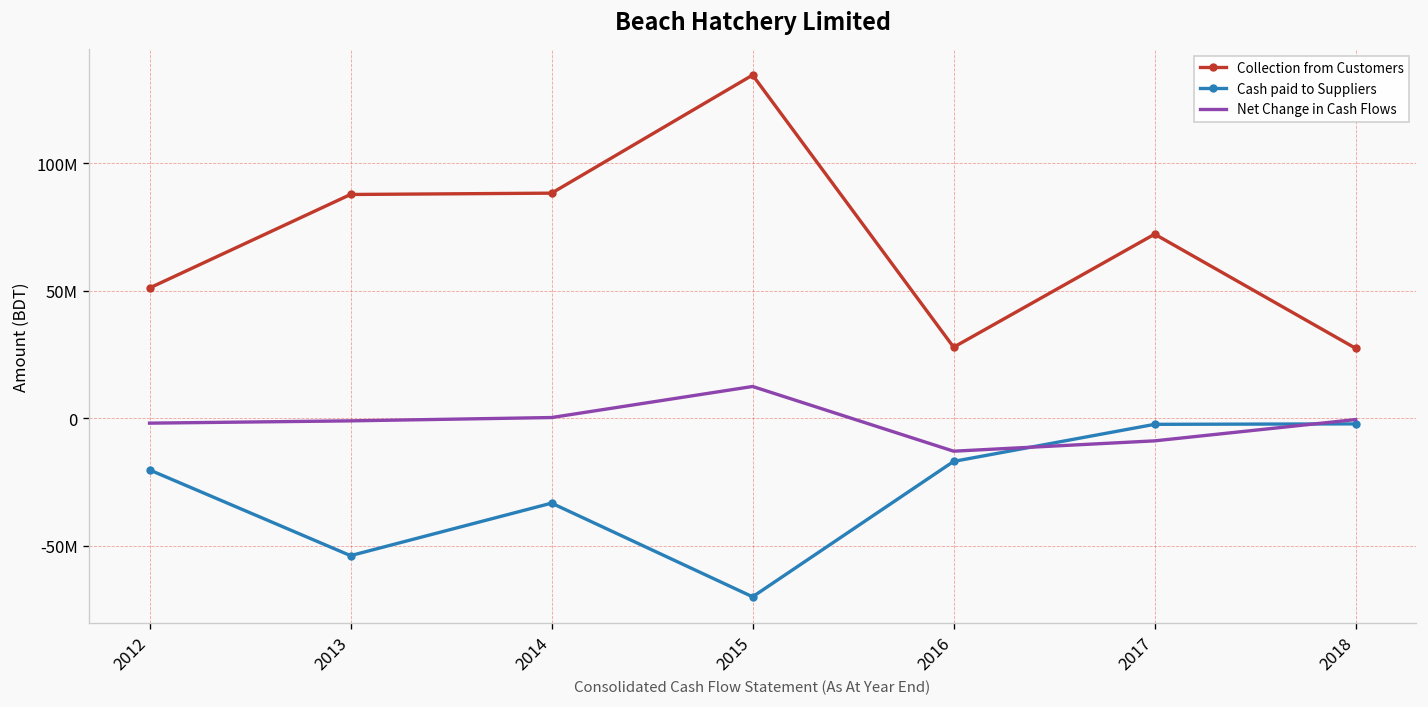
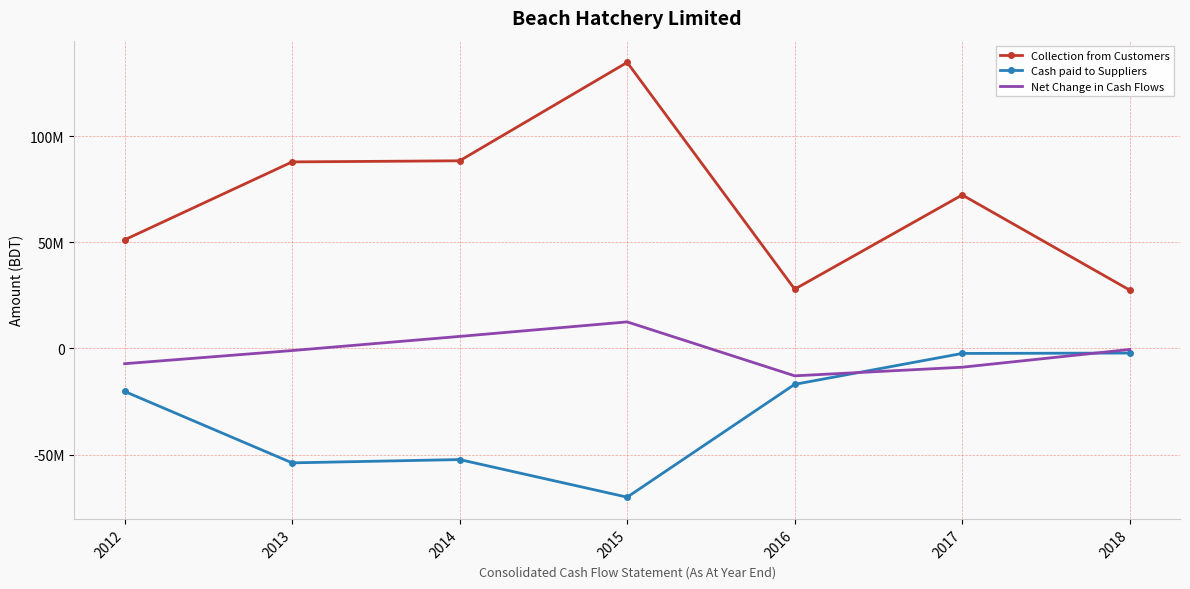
Net Change in Cash Flows, 2012: -2000000 -> -7000000
Cash paid to Suppliers, 2014: -33000000 -> -52000000
Net Change in Cash Flows, 2014: 0 -> 6000000
